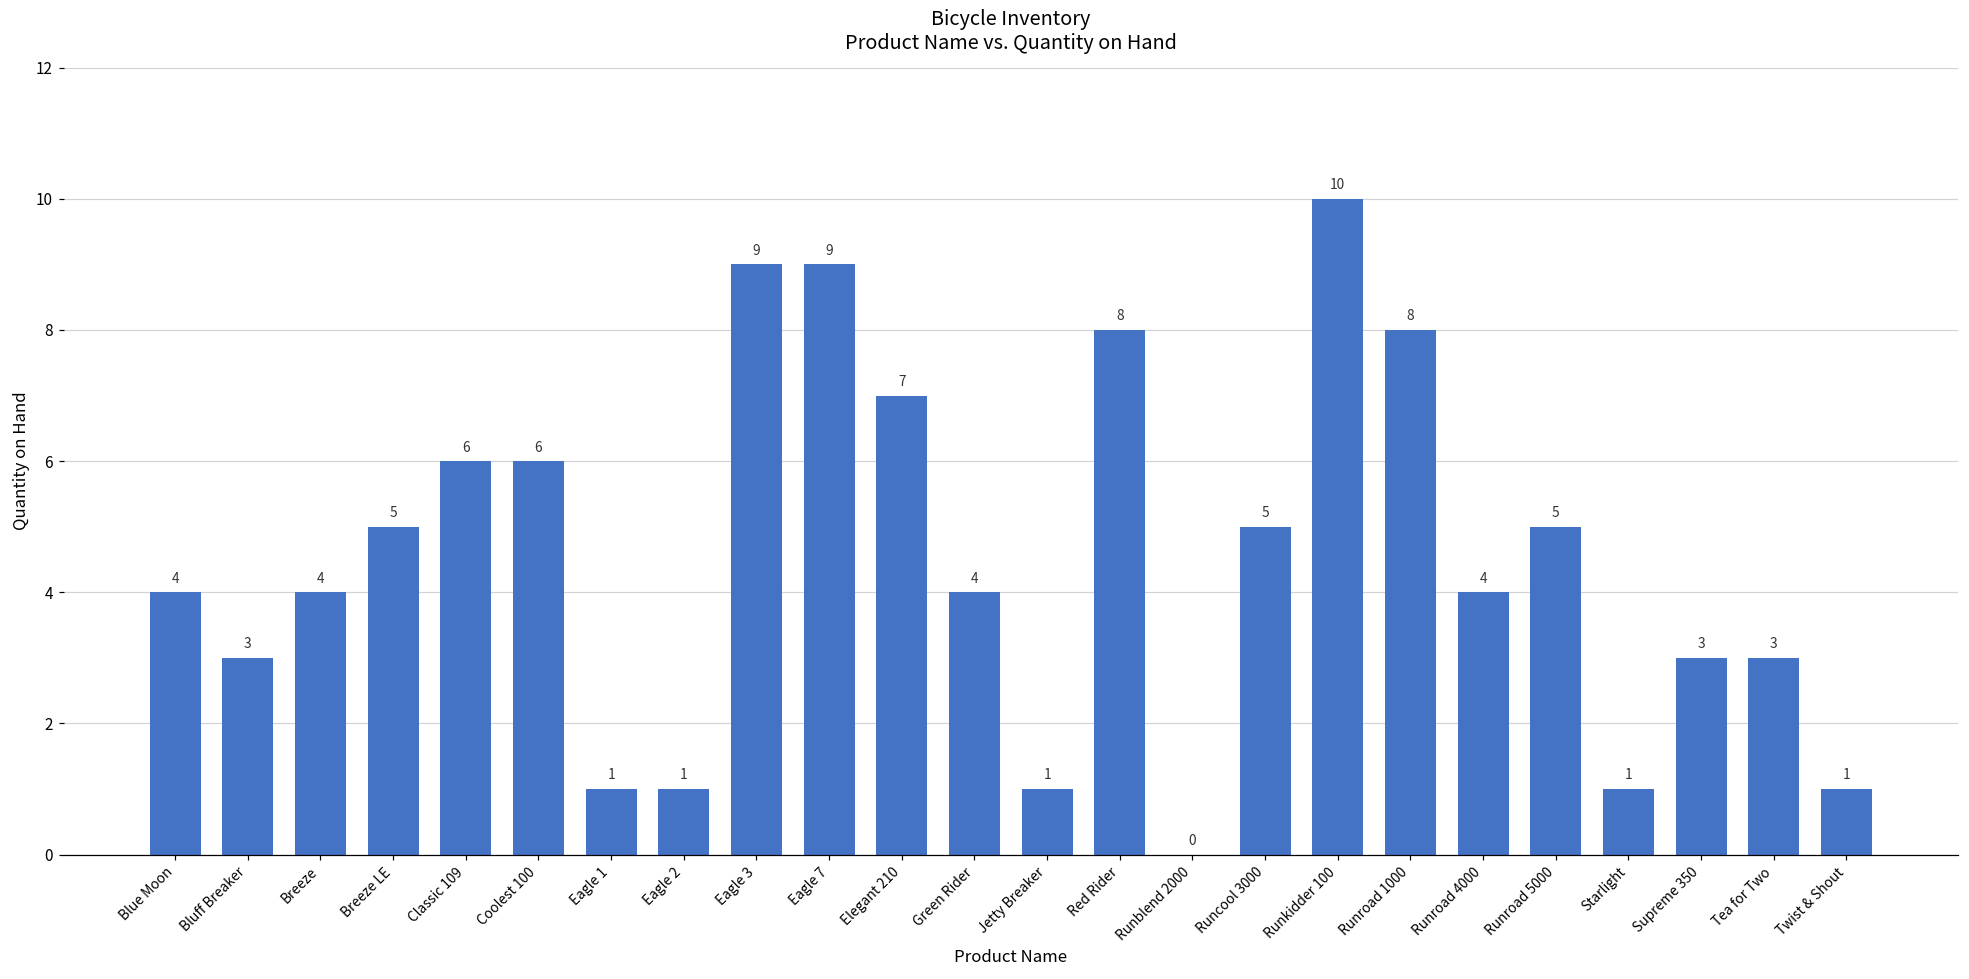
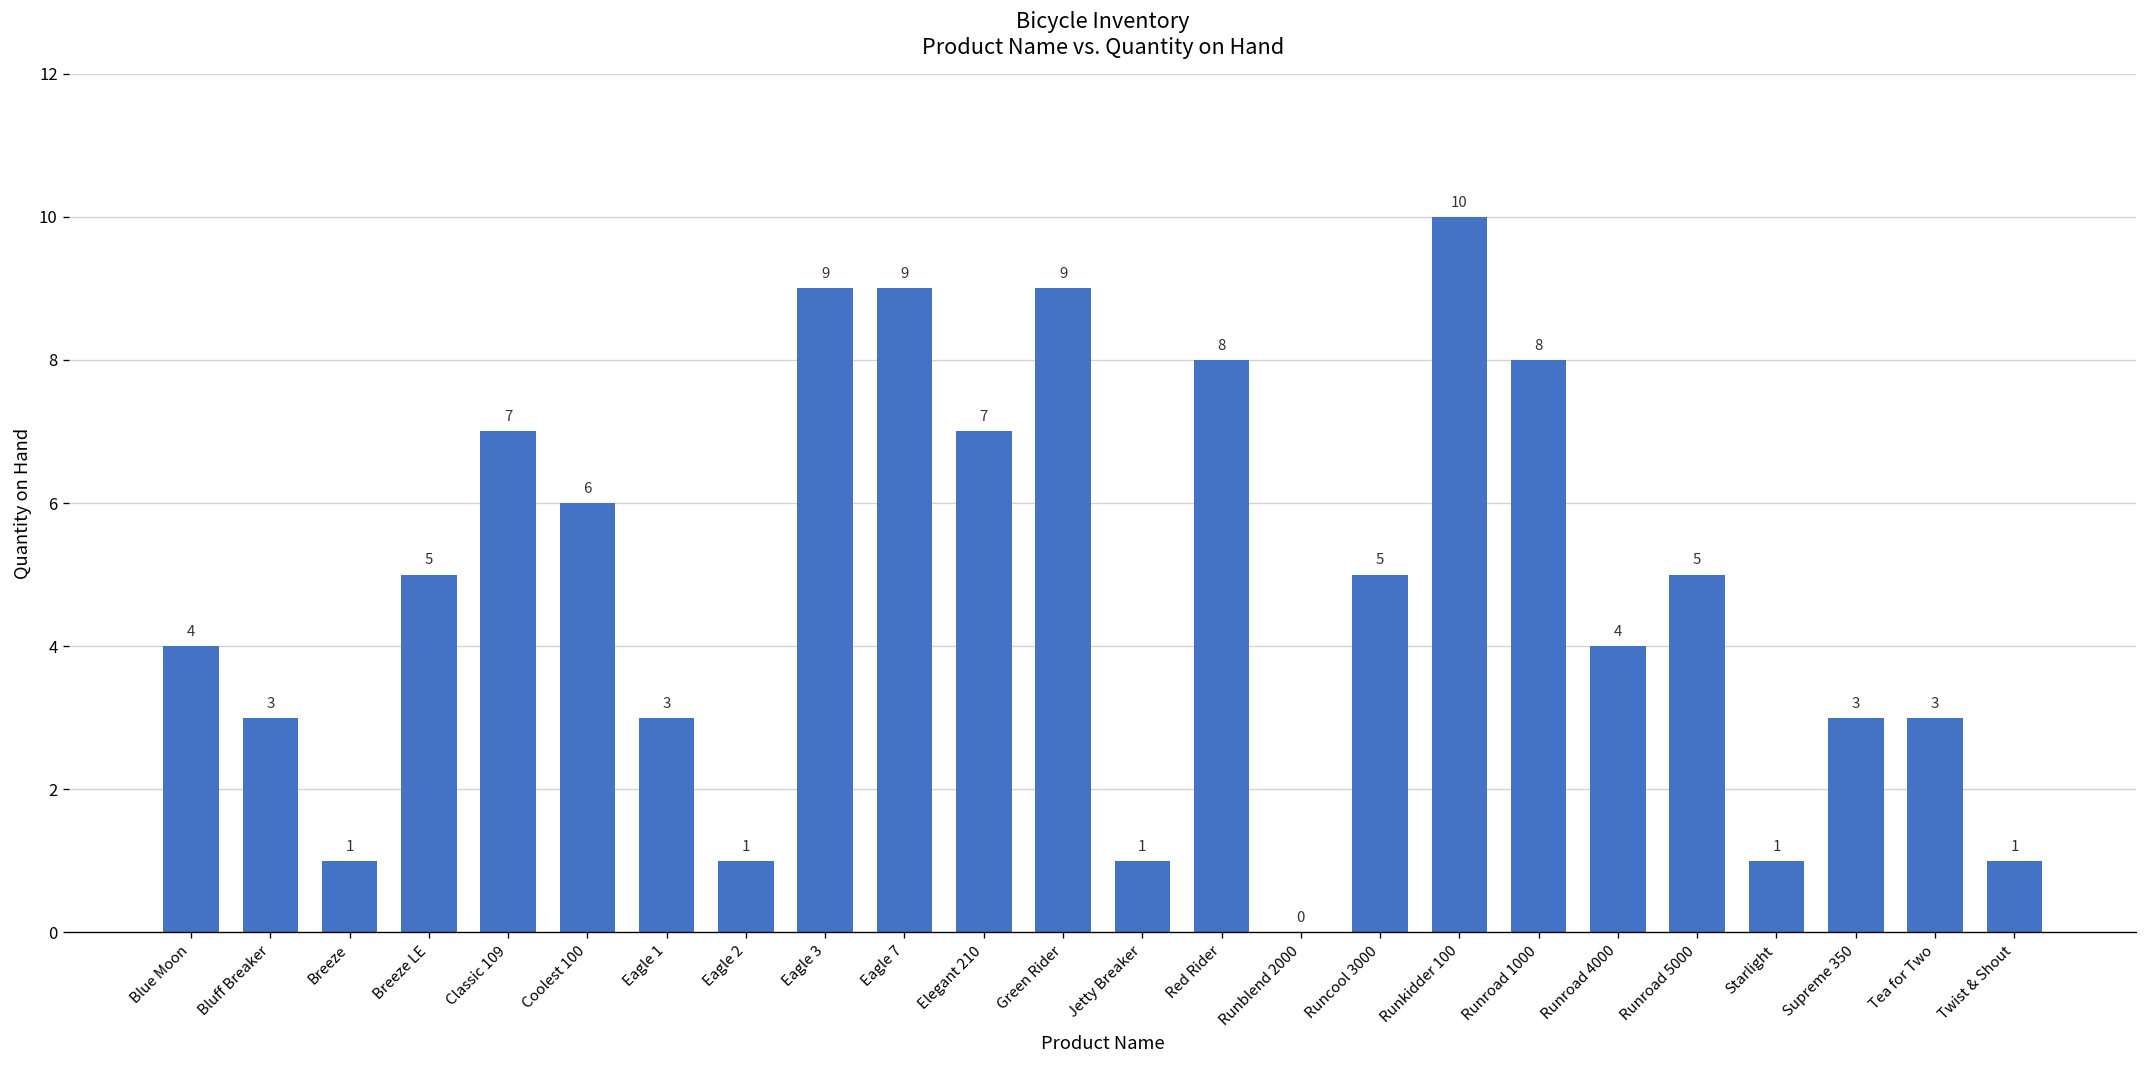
Breeze: 4 -> 1
Classic 109: 6 -> 7
Eagle 1: 1 -> 3
Green Rider: 4 -> 9
